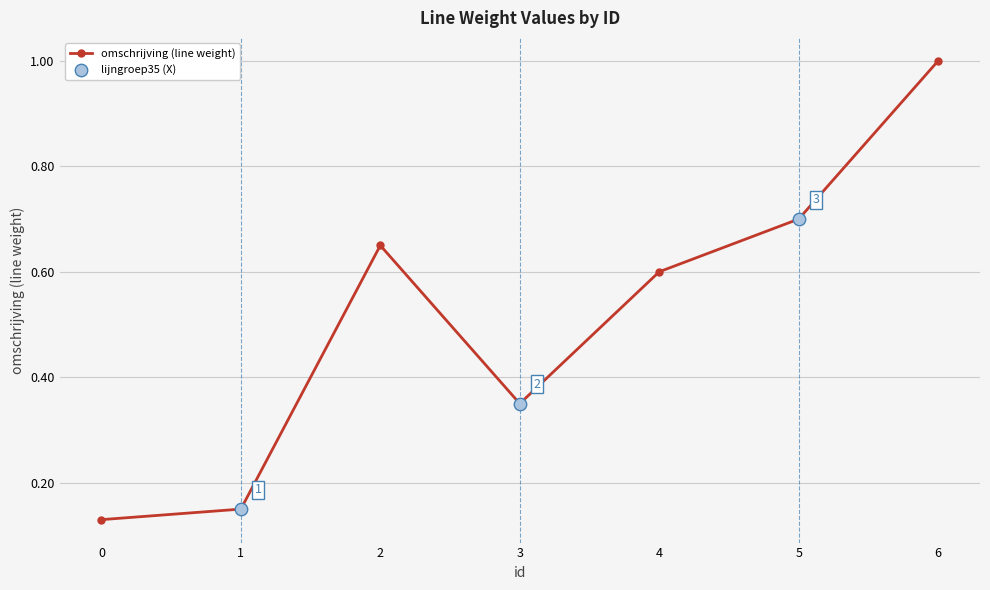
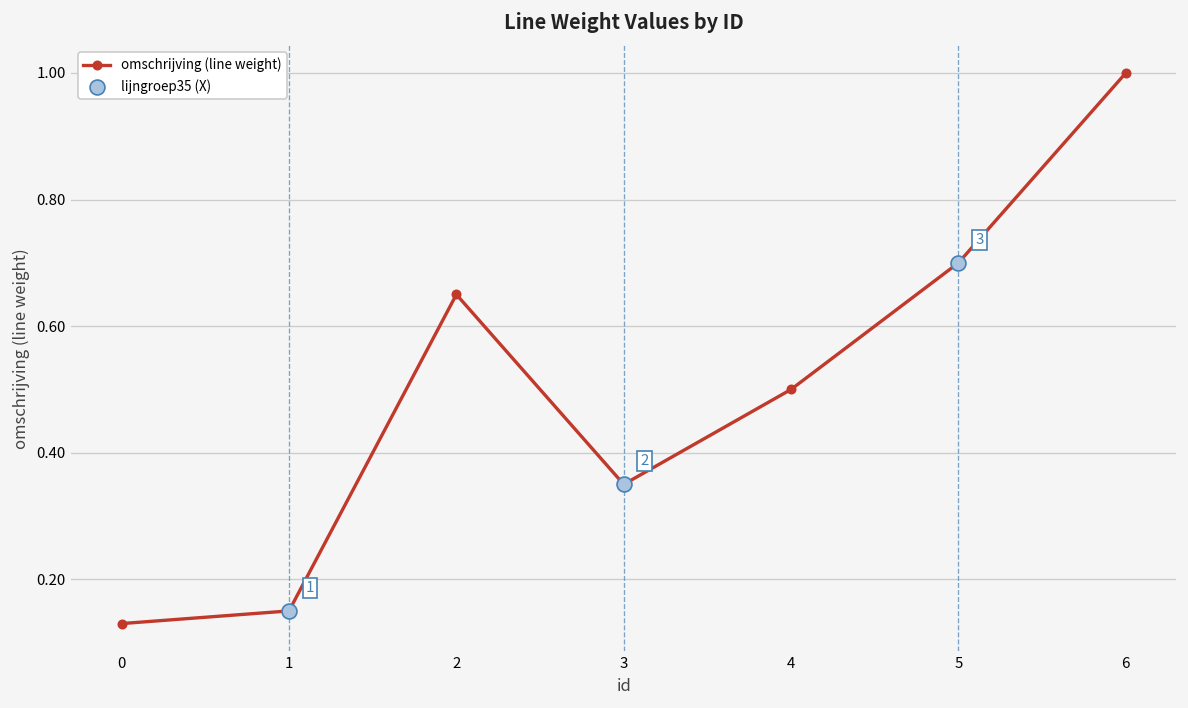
omschrijving (line weight), 4: 0.6 -> 0.5
